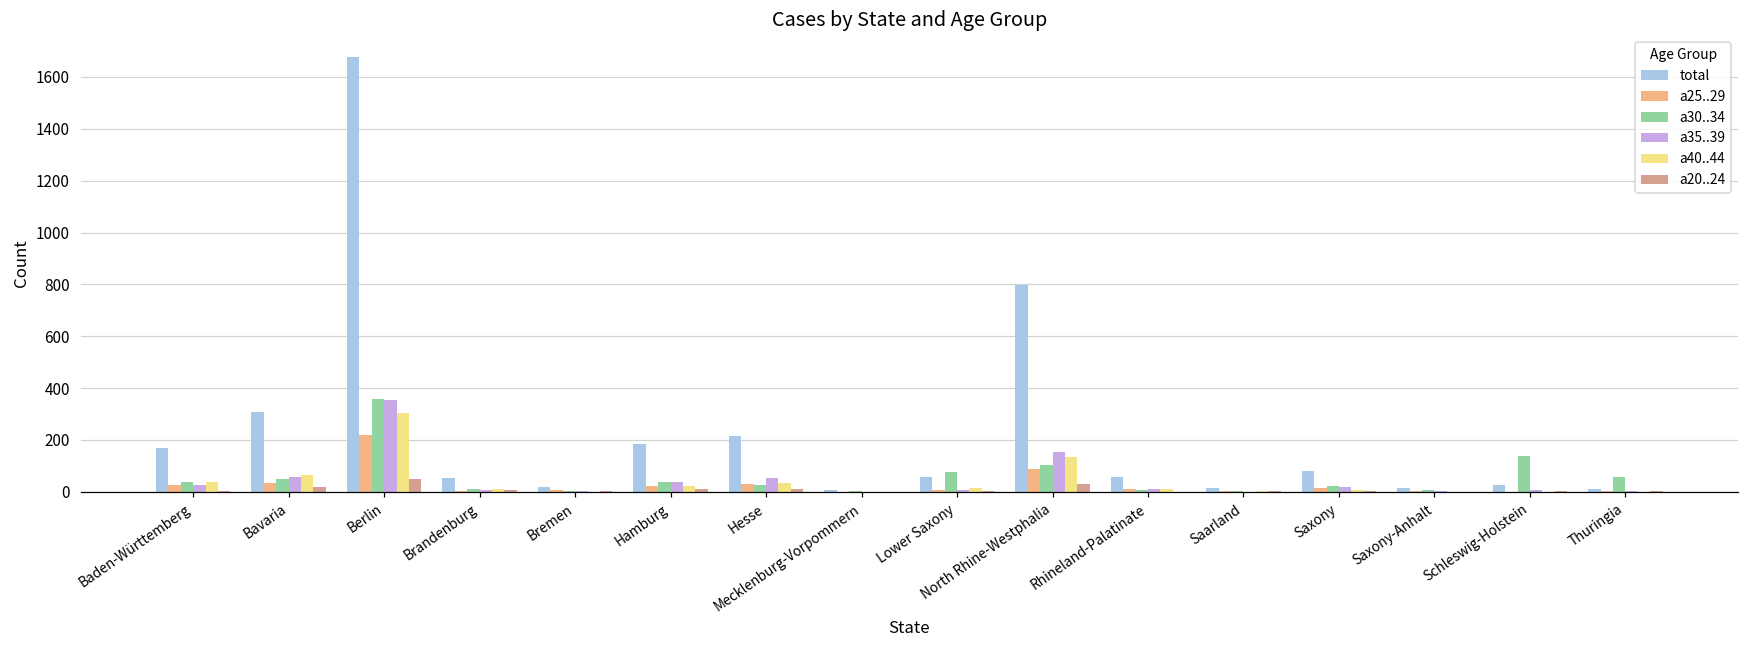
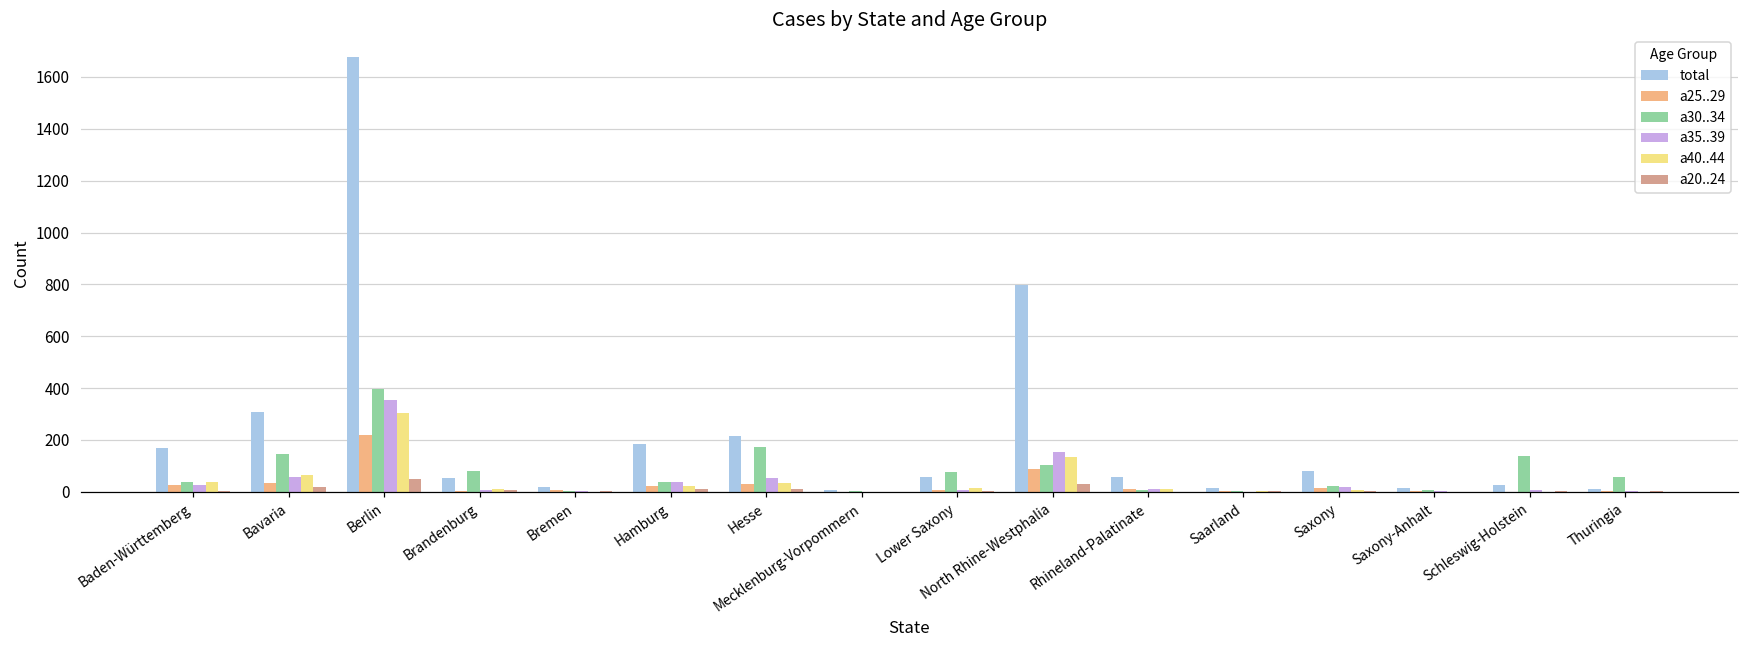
a30..34, Bavaria: 50 -> 140
a30..34, Berlin: 360 -> 400
a30..34, Brandenburg: 10 -> 80
a30..34, Hesse: 30 -> 170
